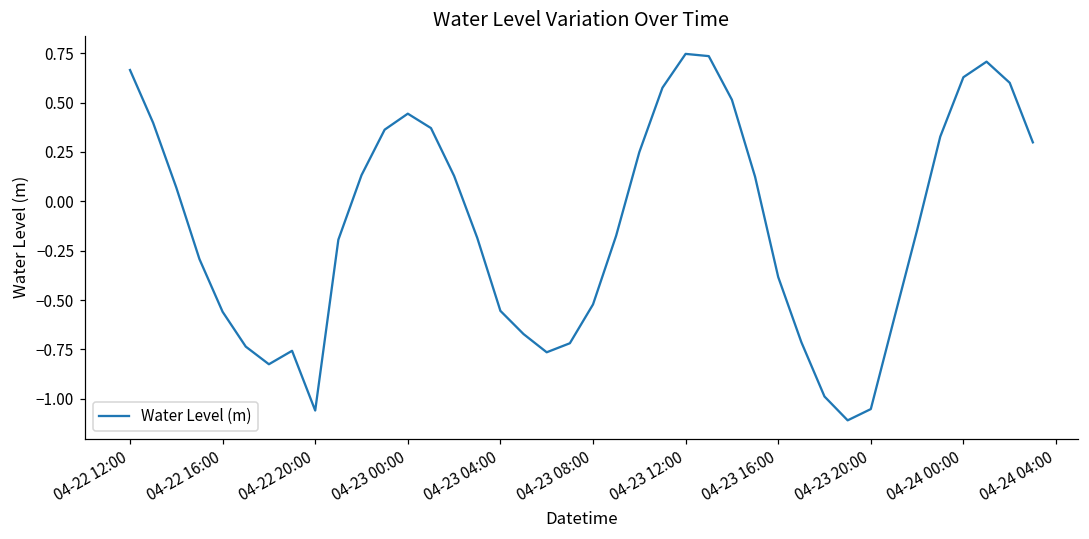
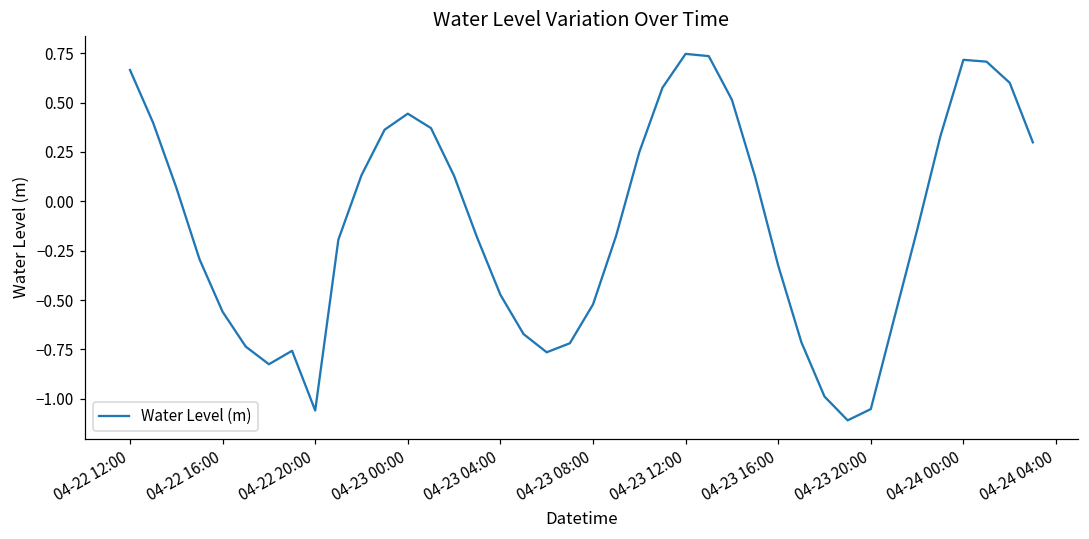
04-23 04:00: -0.55 -> -0.47
04-23 16:00: -0.38 -> -0.33
04-24 00:00: 0.63 -> 0.72
